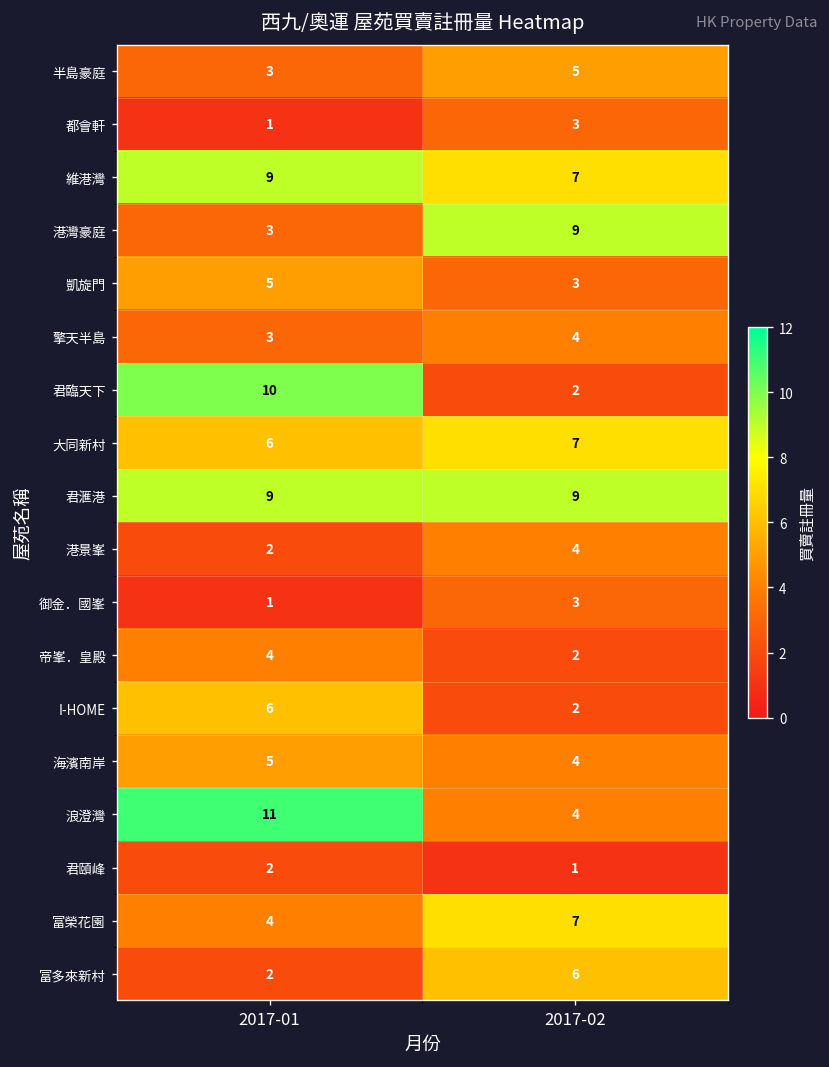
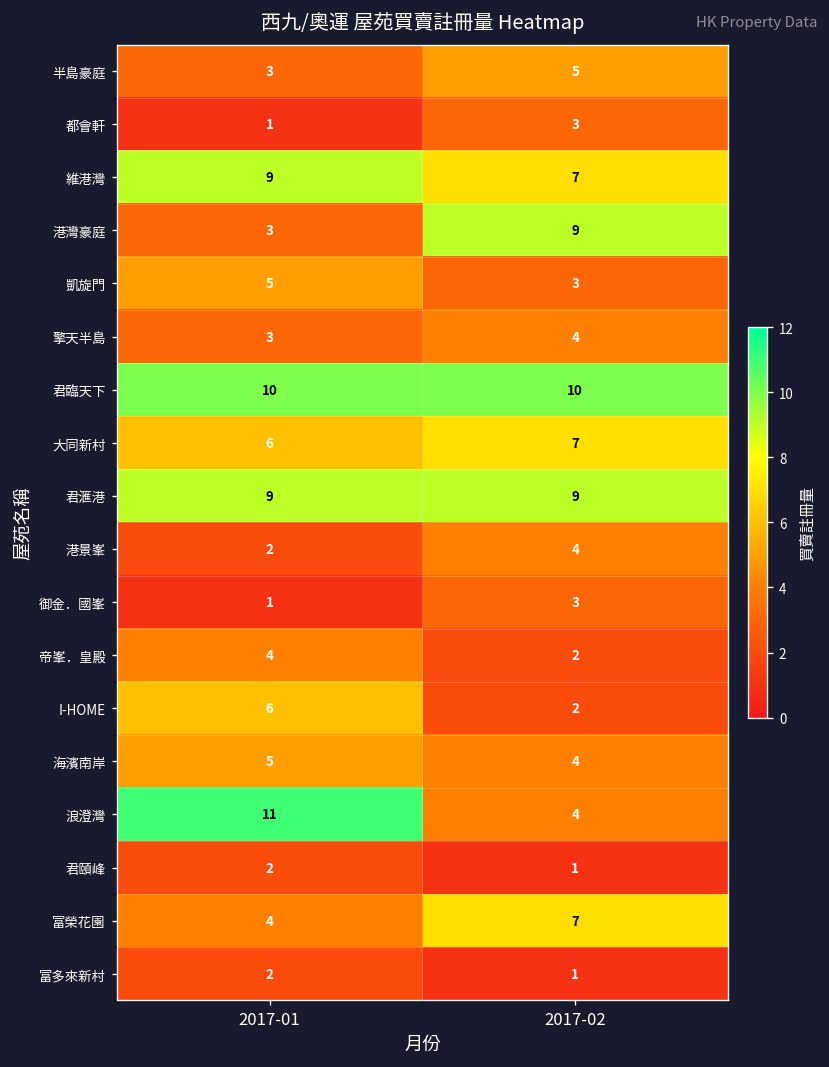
君臨天下, 2017-02: 2 -> 10
富多來新村, 2017-02: 6 -> 1
